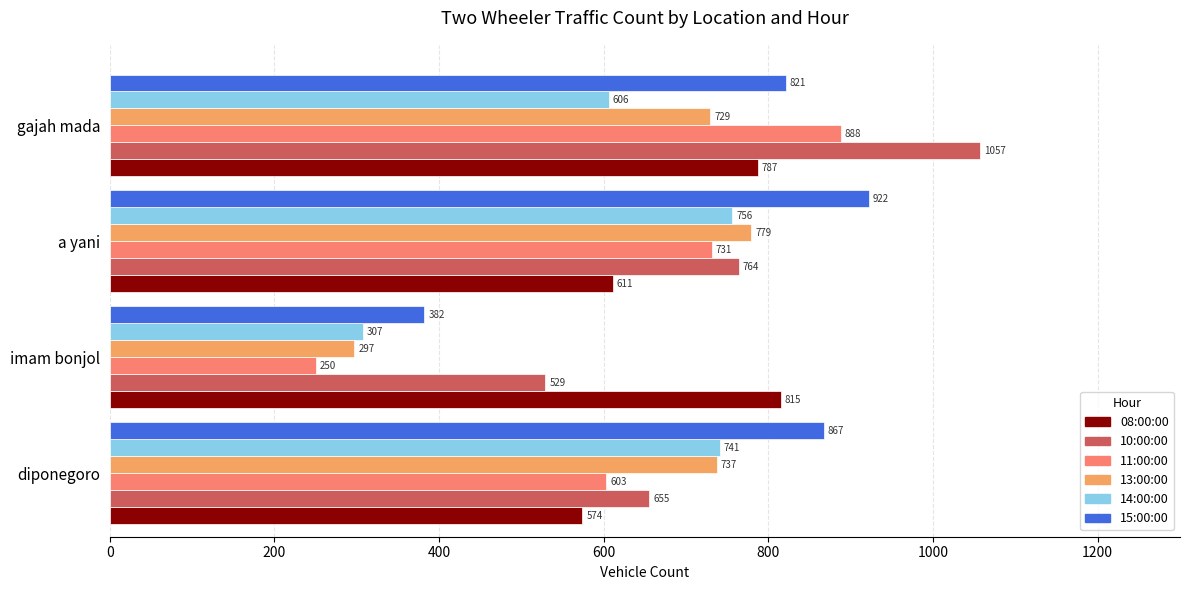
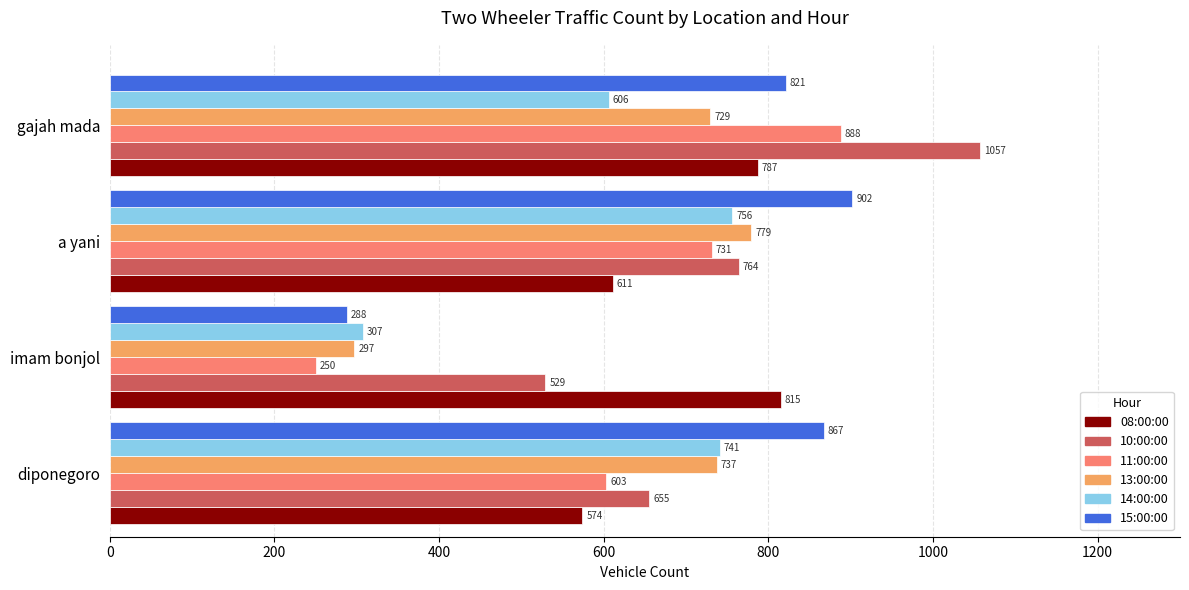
15:00:00, a yani: 922 -> 902
15:00:00, imam bonjol: 382 -> 288
